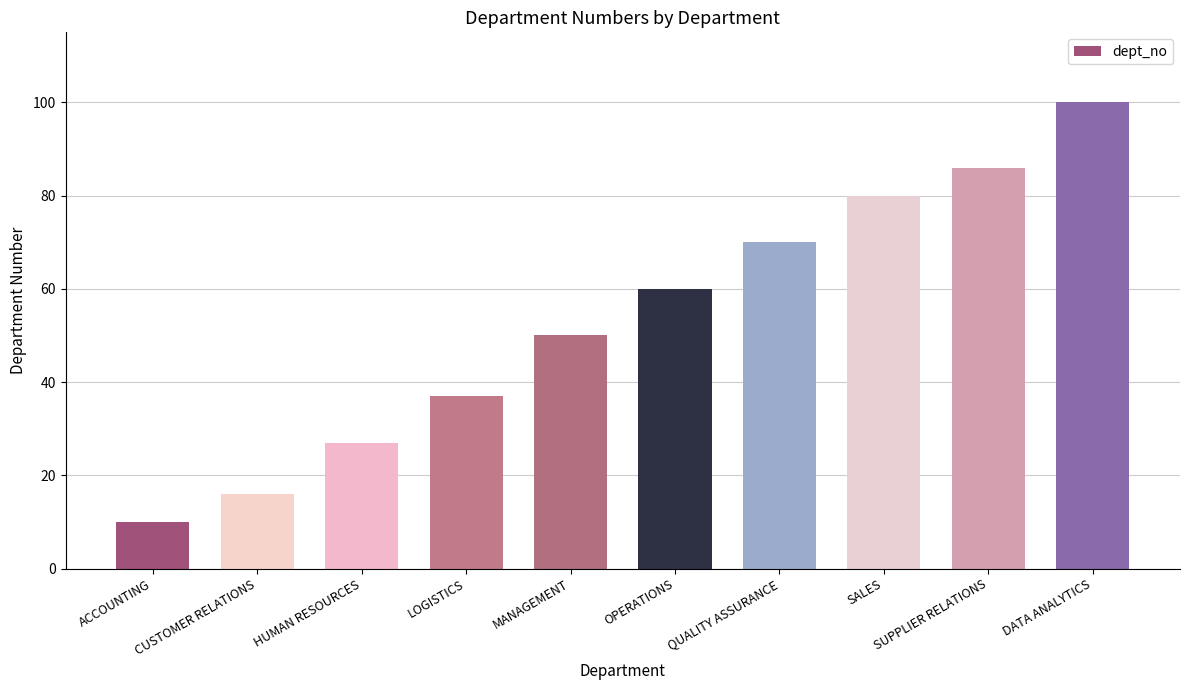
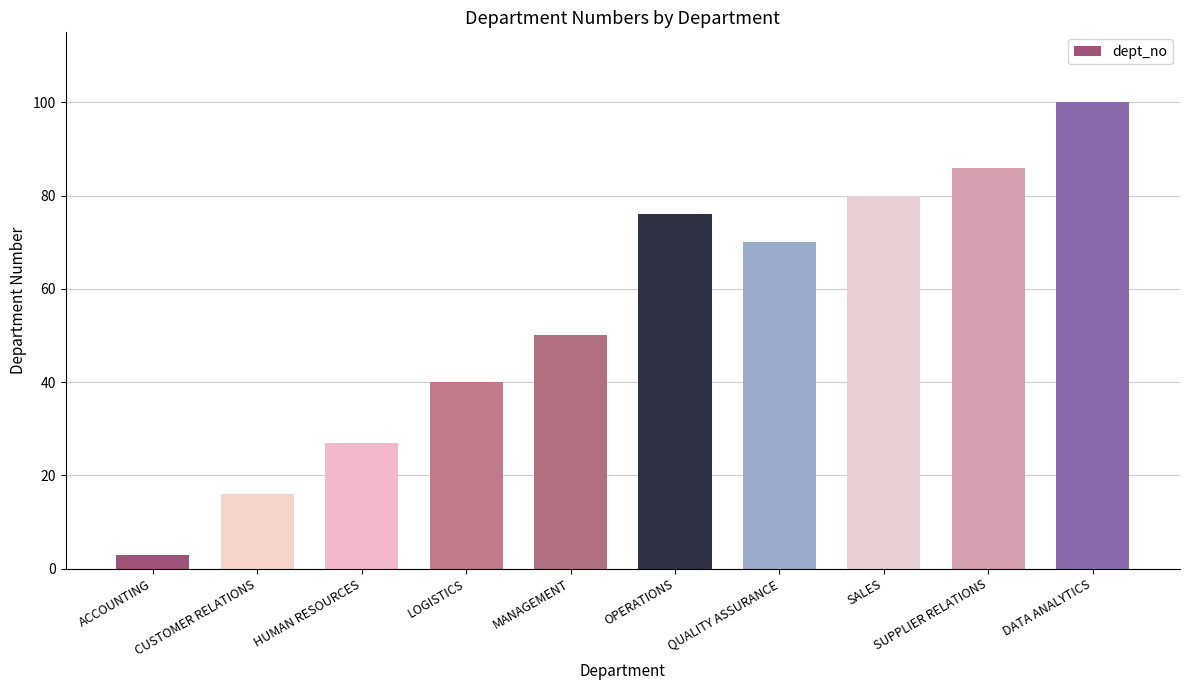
ACCOUNTING: 10 -> 3
LOGISTICS: 37 -> 40
OPERATIONS: 60 -> 76
